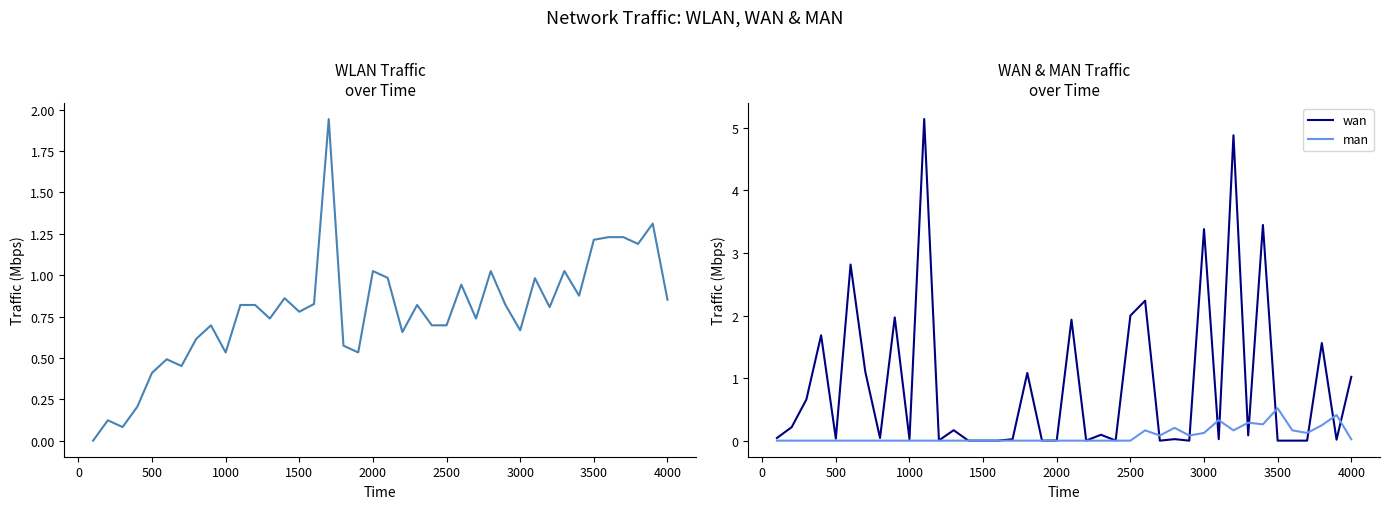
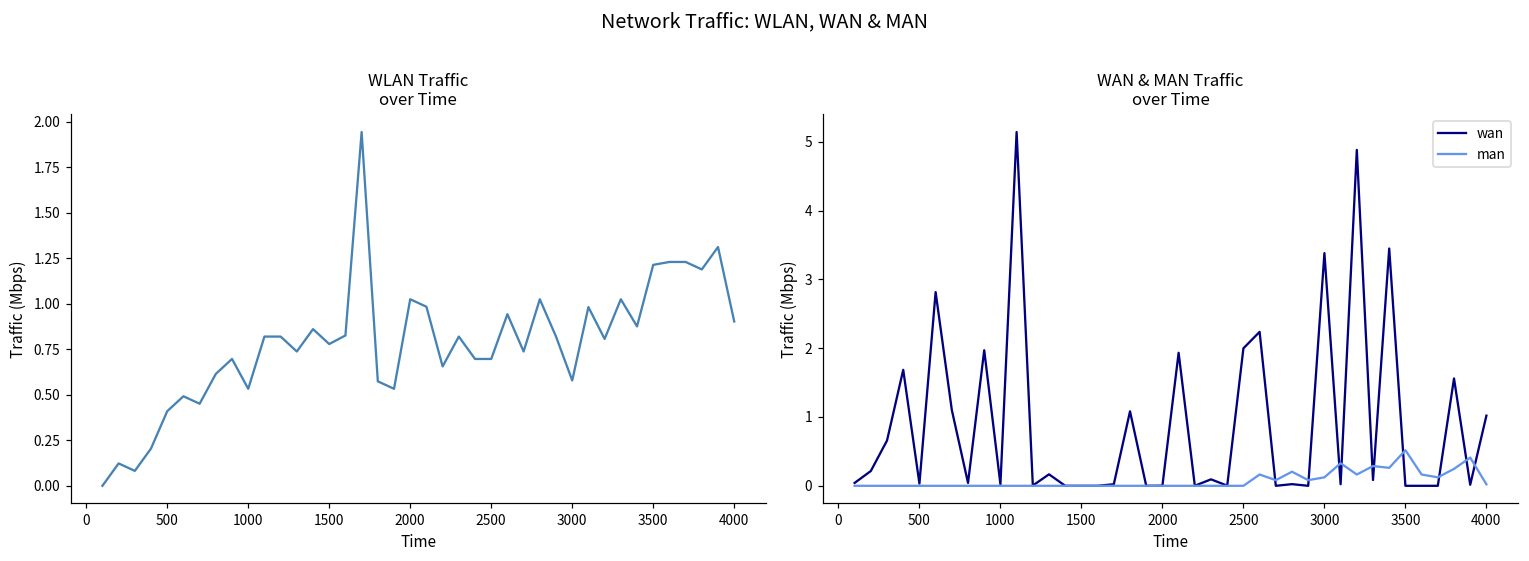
WLAN Traffic over Time, 3000: 0.67 -> 0.58
WLAN Traffic over Time, 4000: 0.85 -> 0.90
